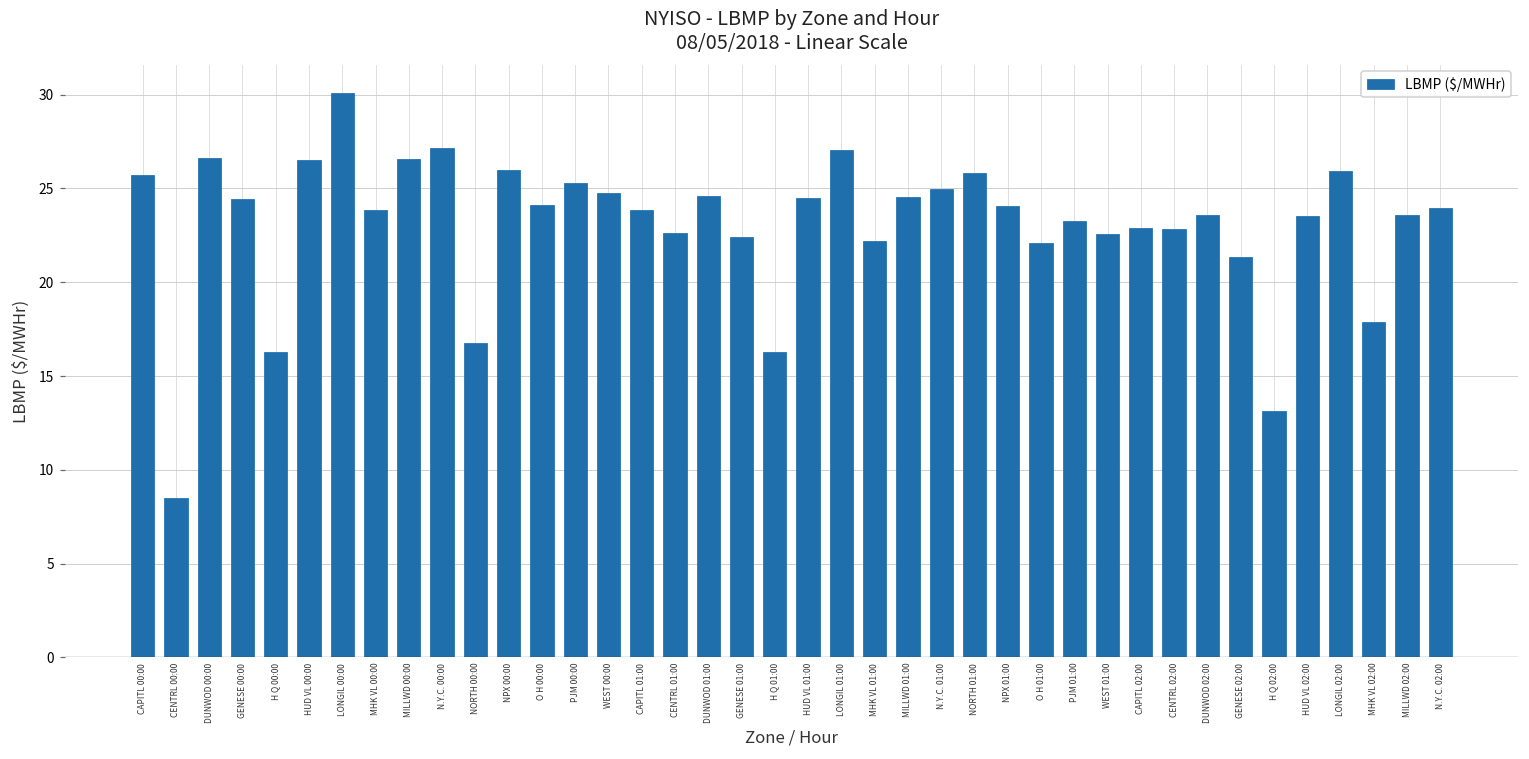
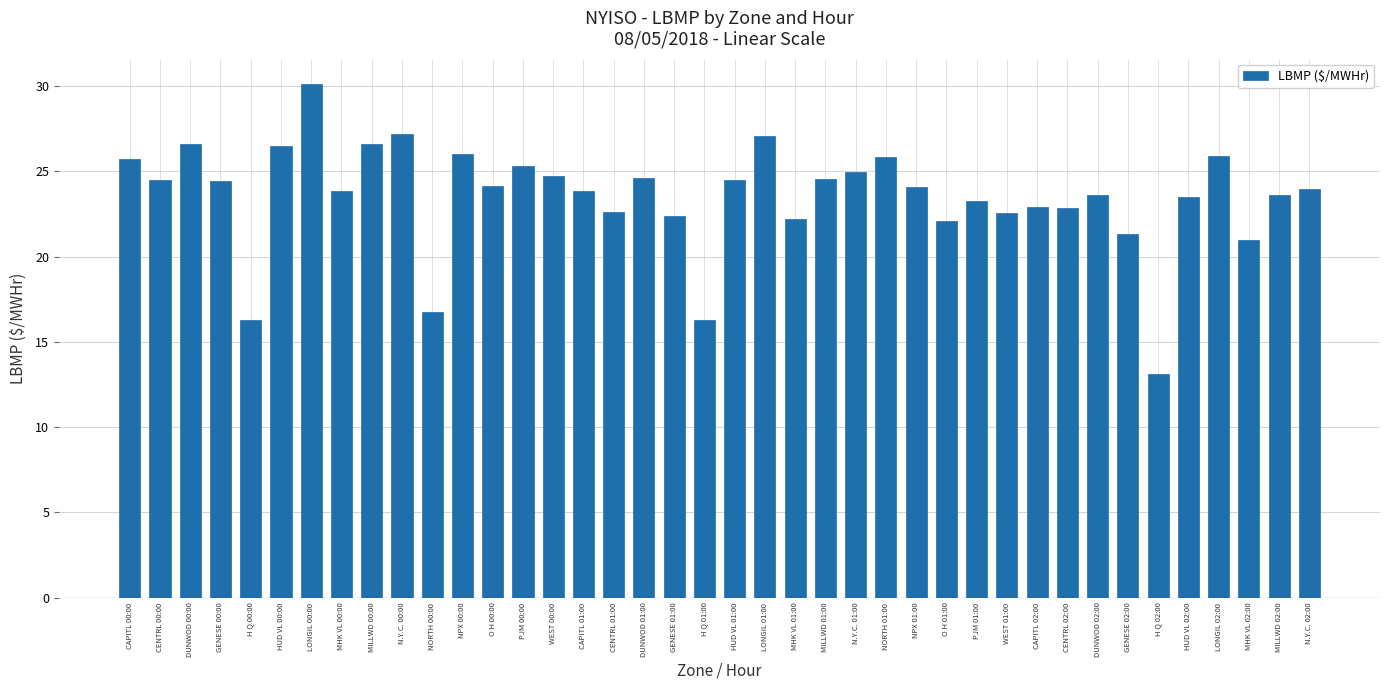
CENTRL 00:00: 8.5 -> 24.5
MHK VL 02:00: 17.9 -> 21.0
